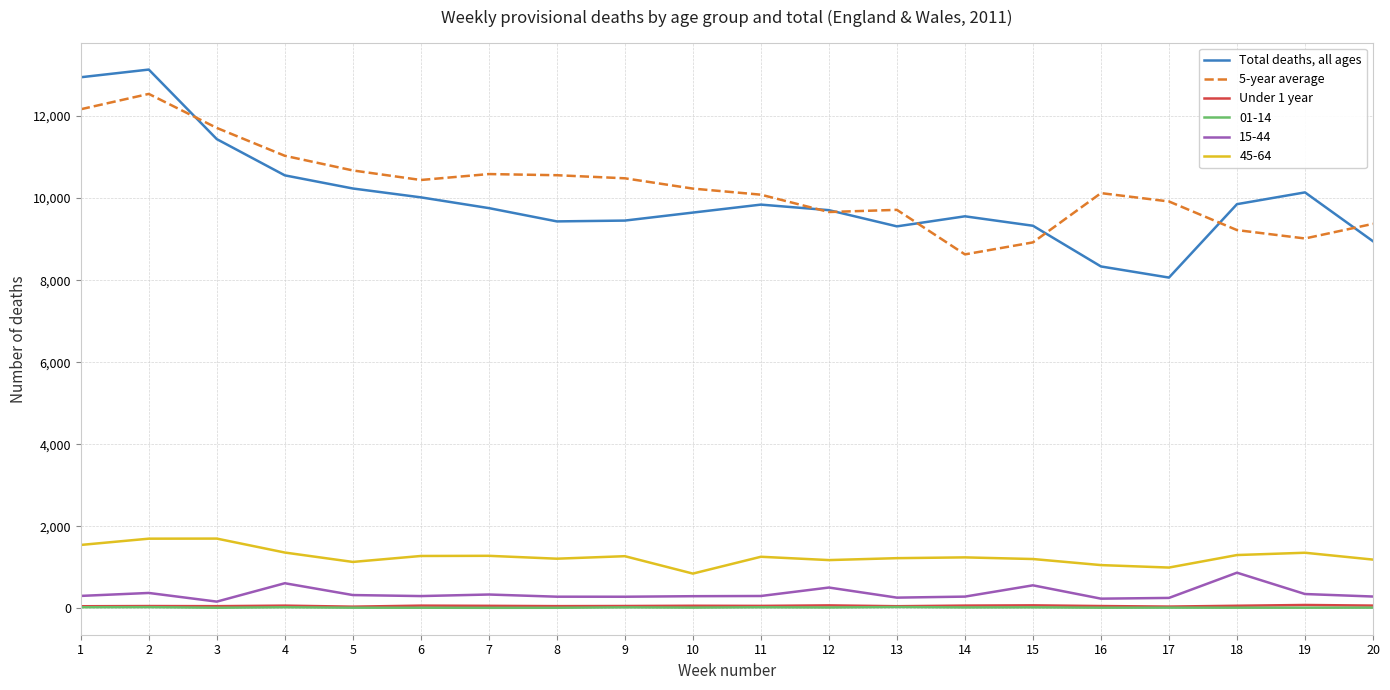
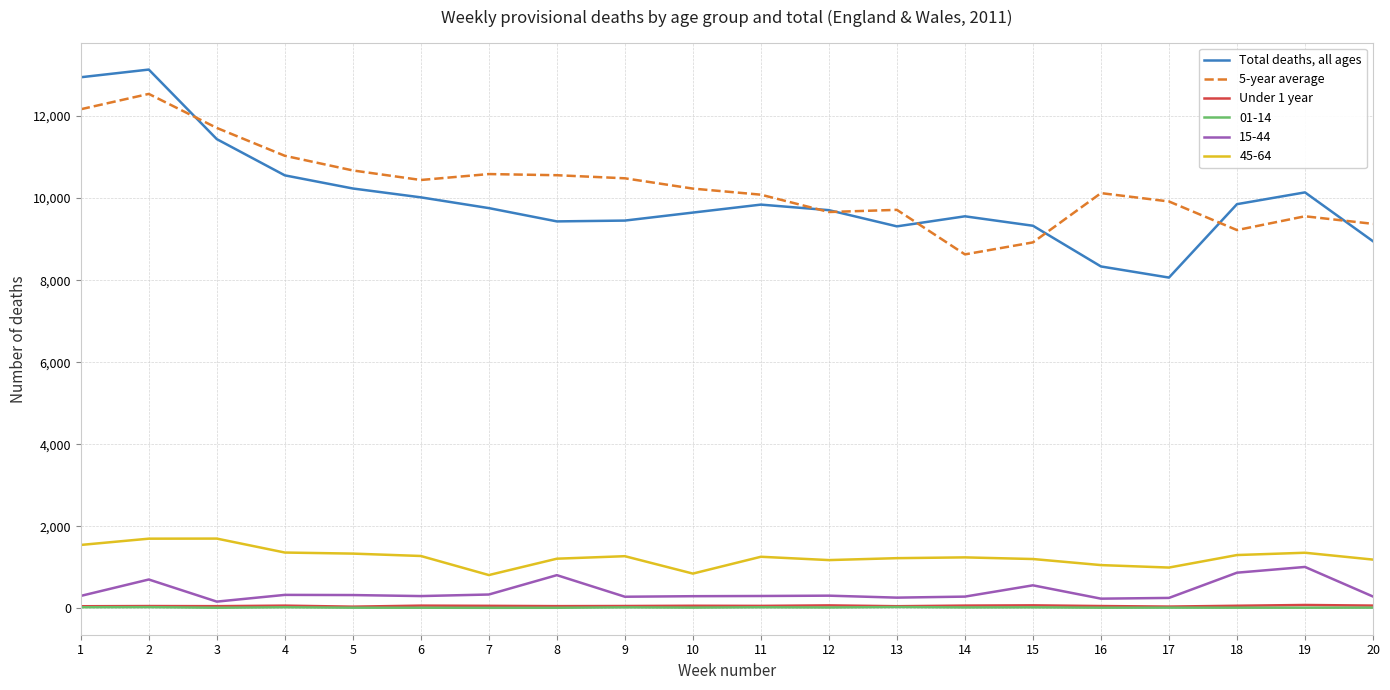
15-44, 2: 400 -> 700
15-44, 4: 600 -> 300
45-64, 5: 1,100 -> 1,300
45-64, 7: 1,300 -> 800
15-44, 8: 300 -> 800
15-44, 12: 500 -> 300
5-year average, 19: 9,000 -> 9,600
15-44, 19: 400 -> 1,000
